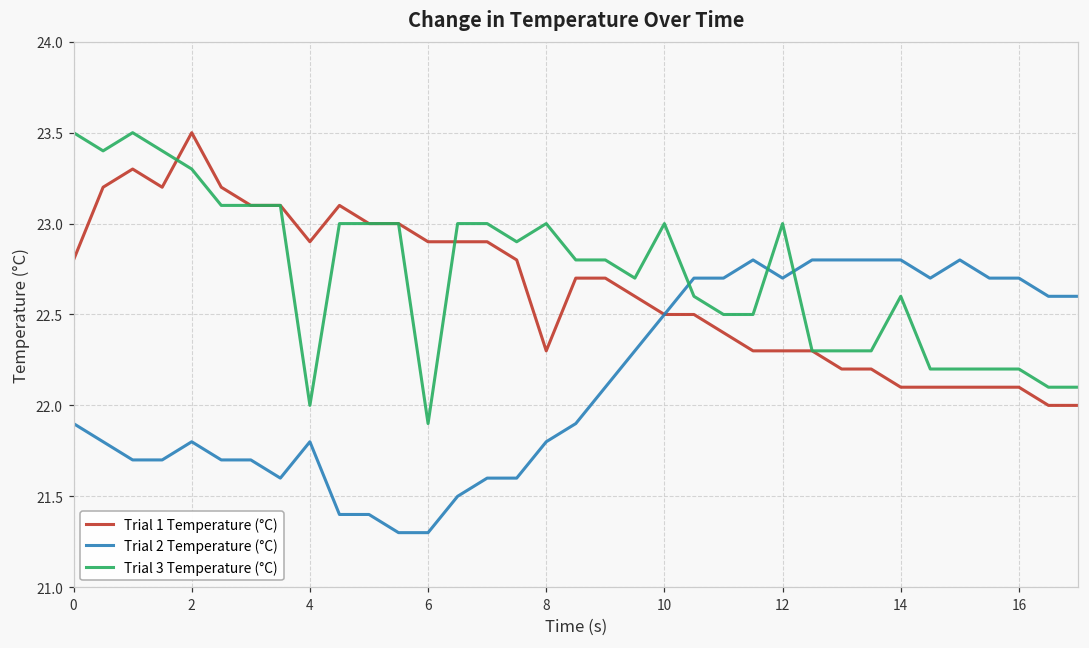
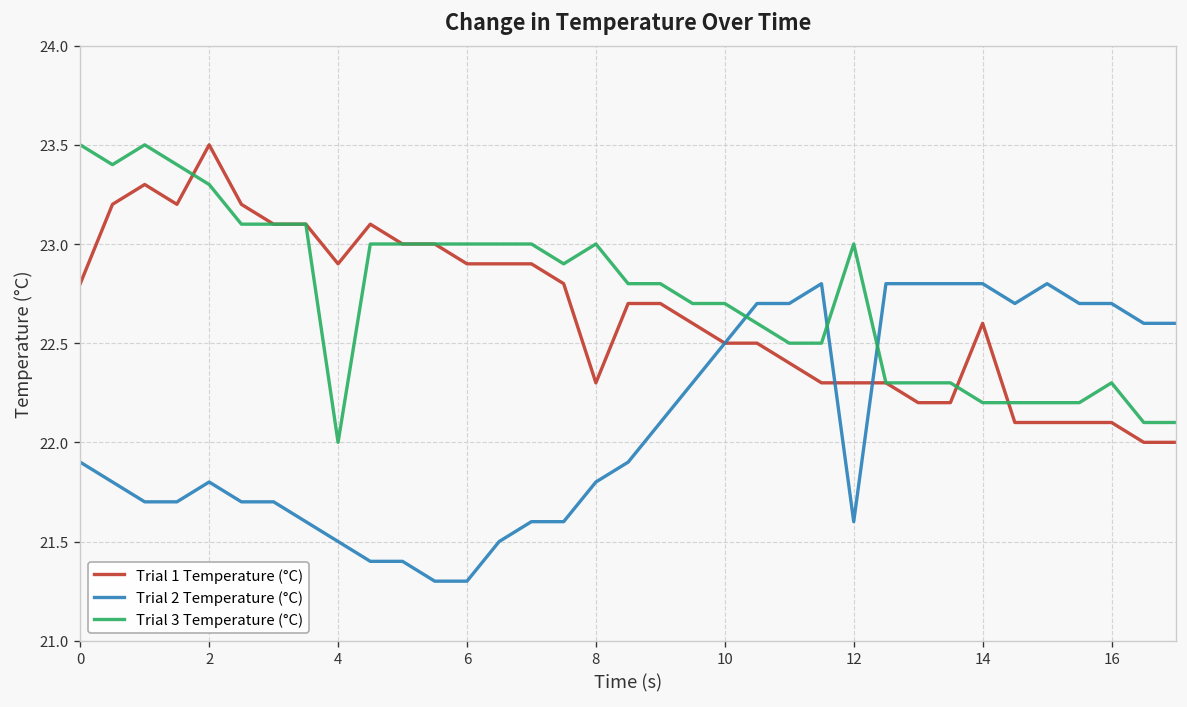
Trial 2 Temperature (°C), 4: 21.8 -> 21.5
Trial 3 Temperature (°C), 6: 21.9 -> 23.0
Trial 3 Temperature (°C), 10: 23.0 -> 22.7
Trial 2 Temperature (°C), 12: 22.7 -> 21.6
Trial 1 Temperature (°C), 14: 22.1 -> 22.6
Trial 3 Temperature (°C), 14: 22.6 -> 22.2
Trial 3 Temperature (°C), 16: 22.2 -> 22.3
